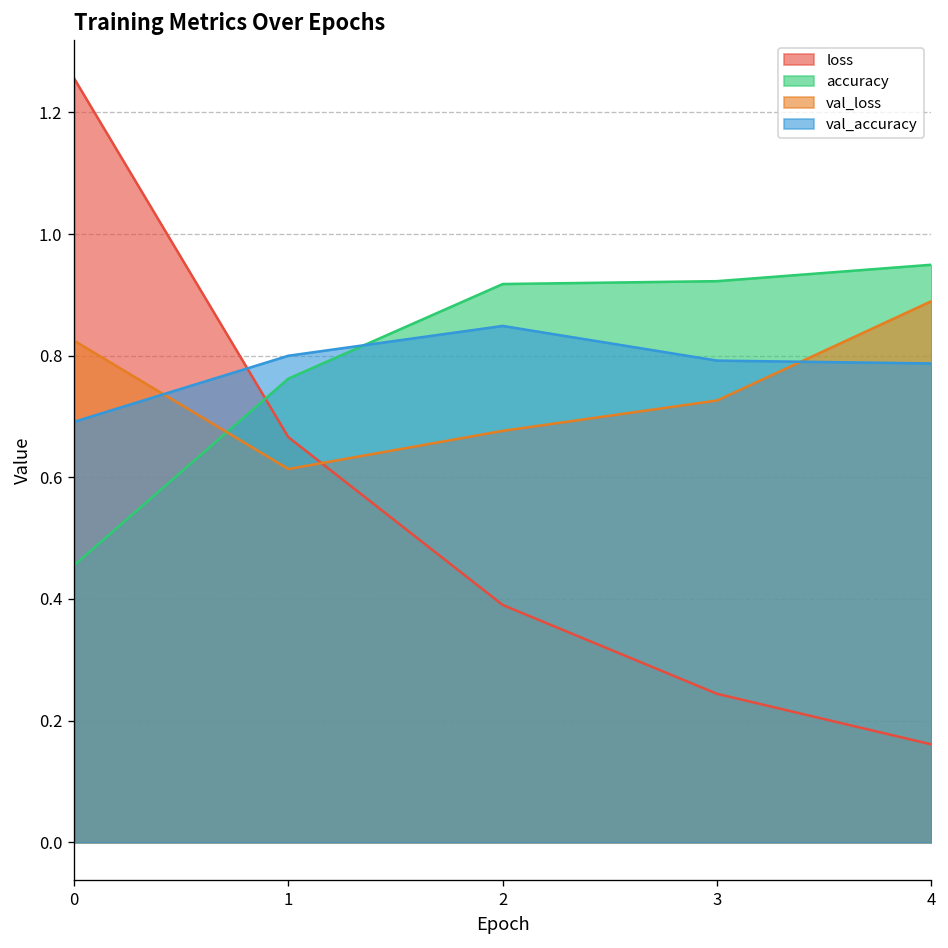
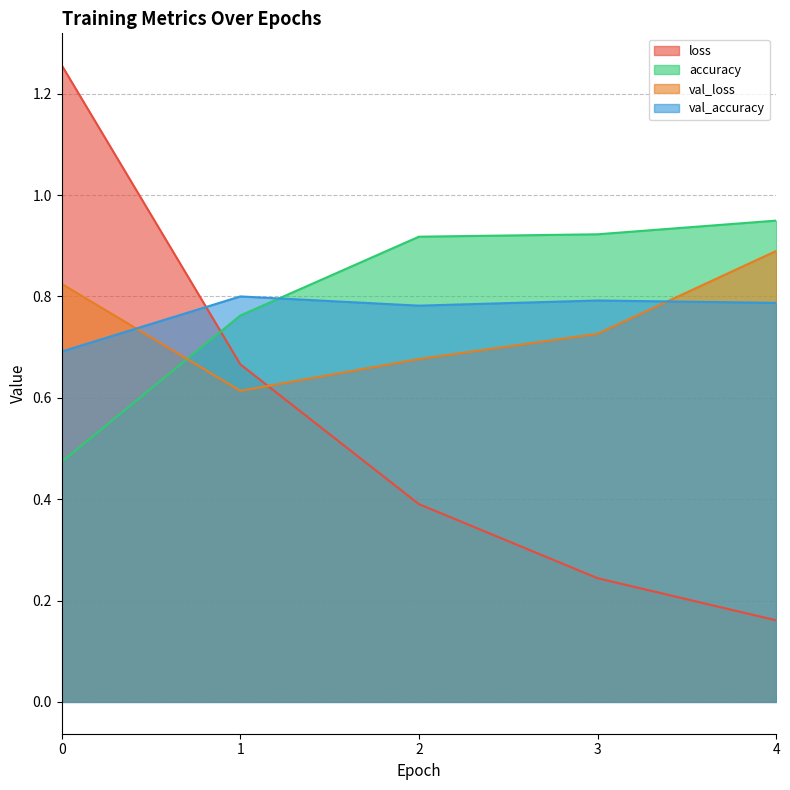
accuracy, 0: 0.46 -> 0.47
val_accuracy, 2: 0.85 -> 0.78
